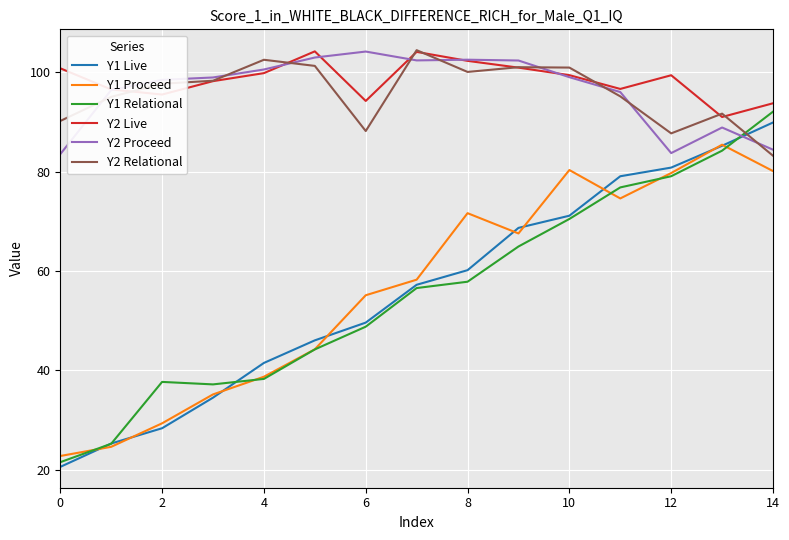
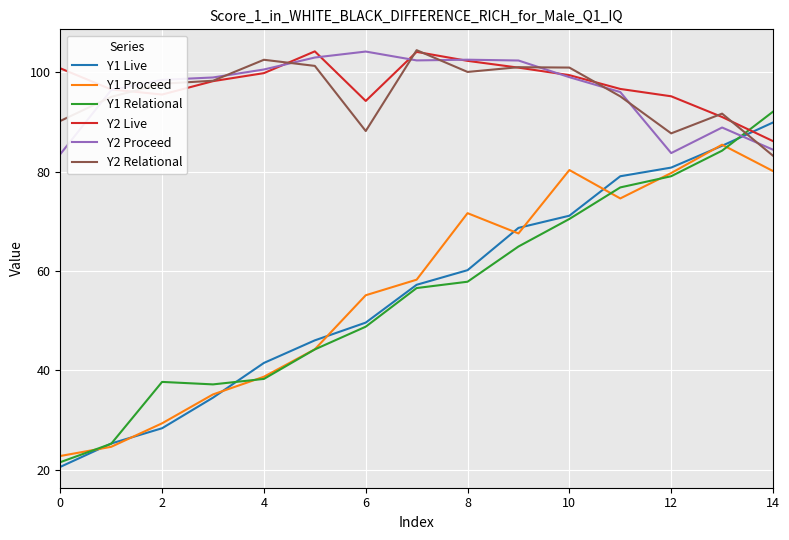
Y2 Live, 12: 99 -> 95
Y2 Live, 14: 94 -> 86
